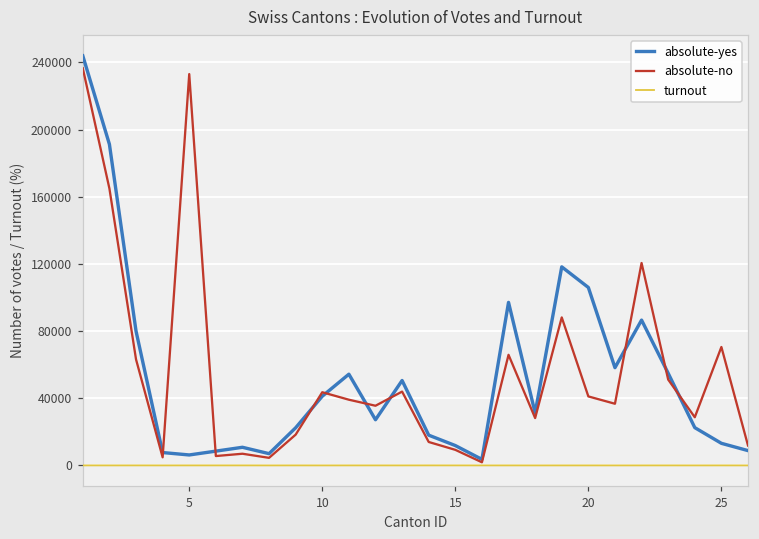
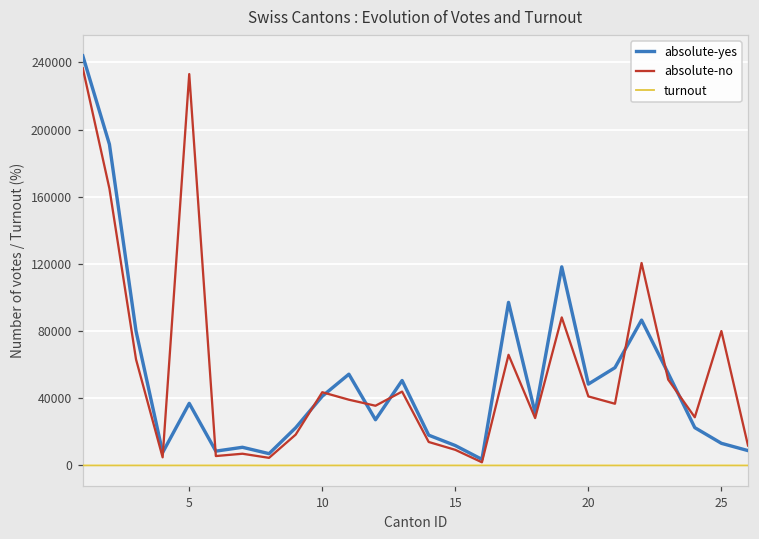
absolute-yes, 5: 6000 -> 37000
absolute-yes, 20: 106000 -> 48000
absolute-no, 25: 71000 -> 80000
